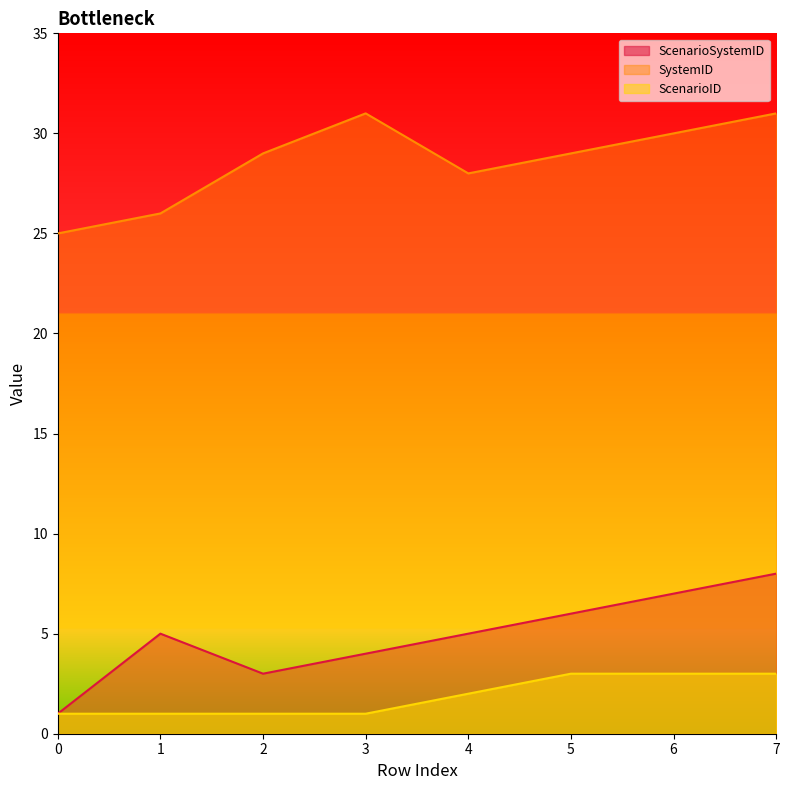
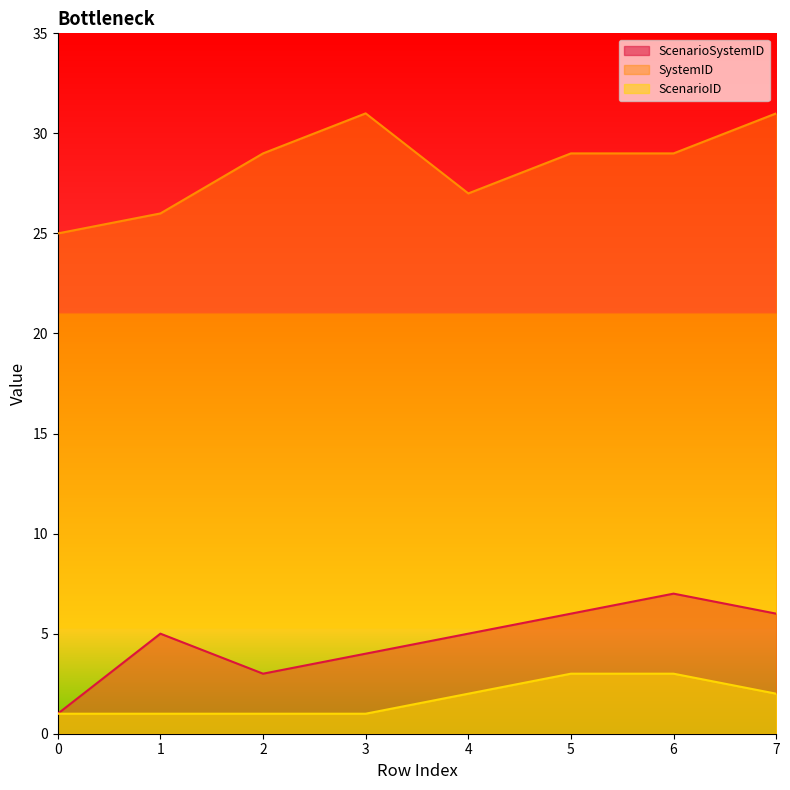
SystemID, 4: 28 -> 27
SystemID, 6: 30 -> 29
ScenarioSystemID, 7: 8 -> 6
ScenarioID, 7: 3 -> 2
